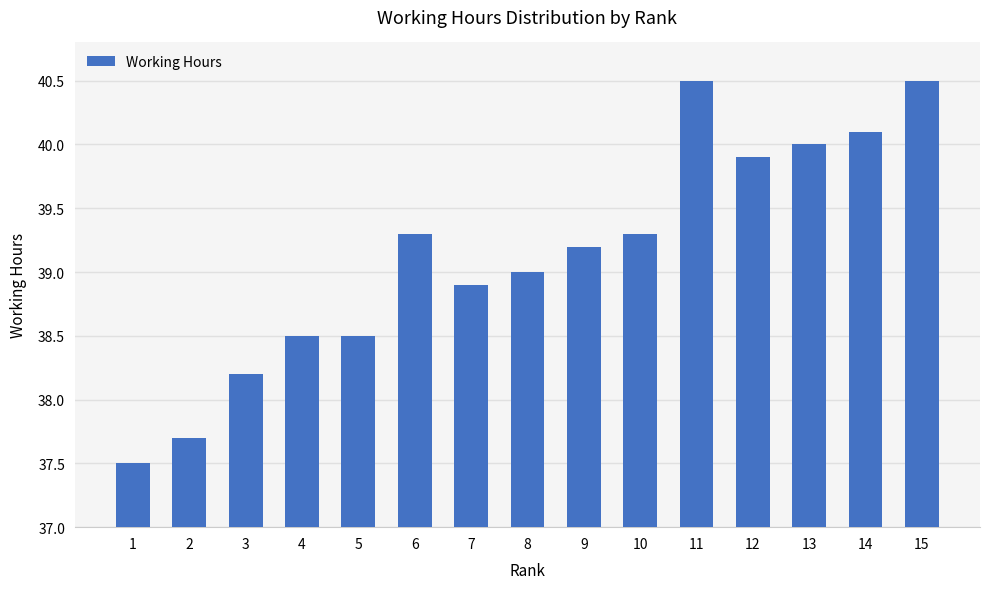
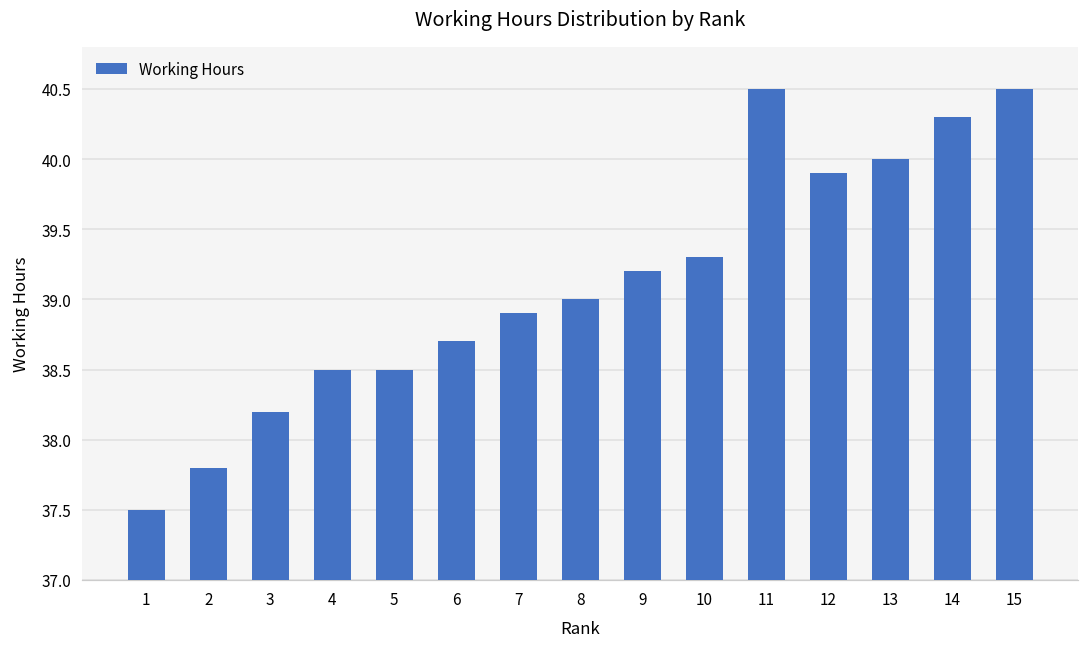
2: 37.7 -> 37.8
6: 39.3 -> 38.7
14: 40.1 -> 40.3
